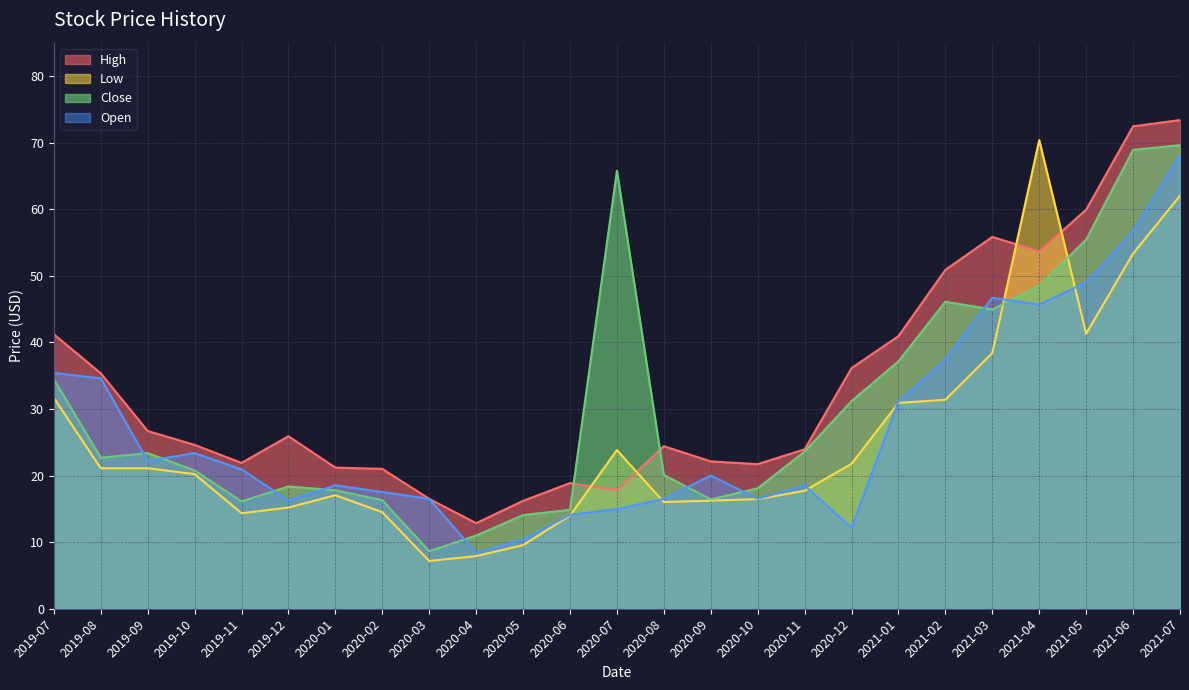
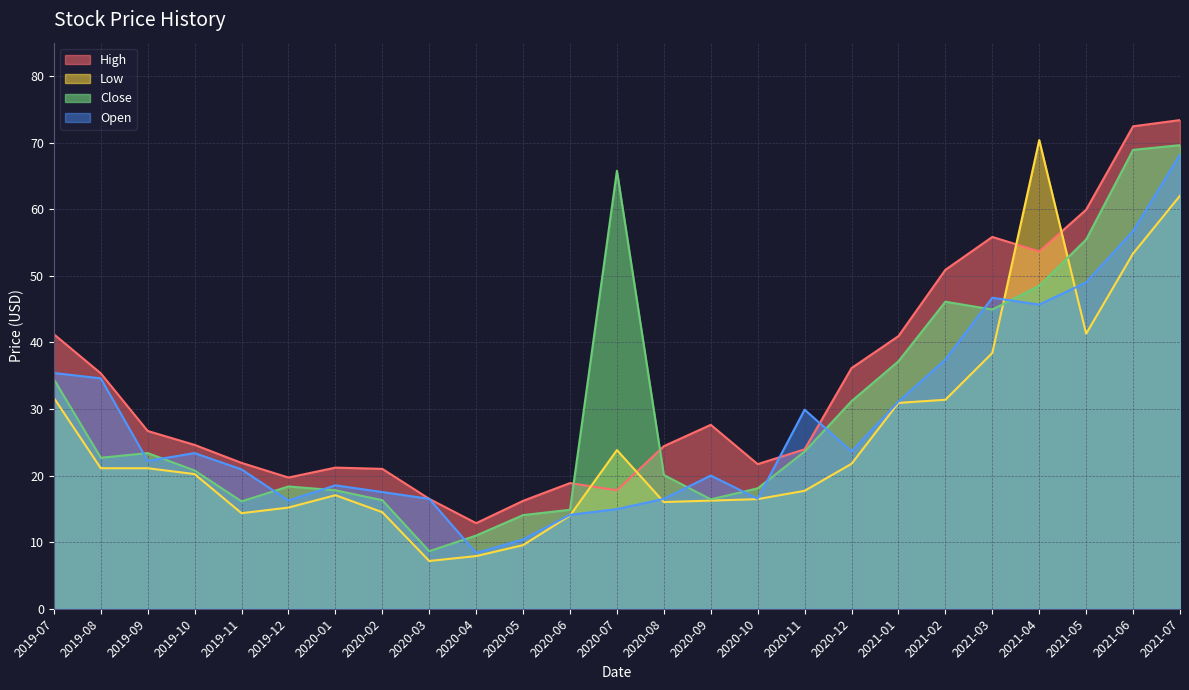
High, 2019-12: 26 -> 20
High, 2020-09: 22 -> 28
Open, 2020-11: 18 -> 30
Open, 2020-12: 12 -> 24
